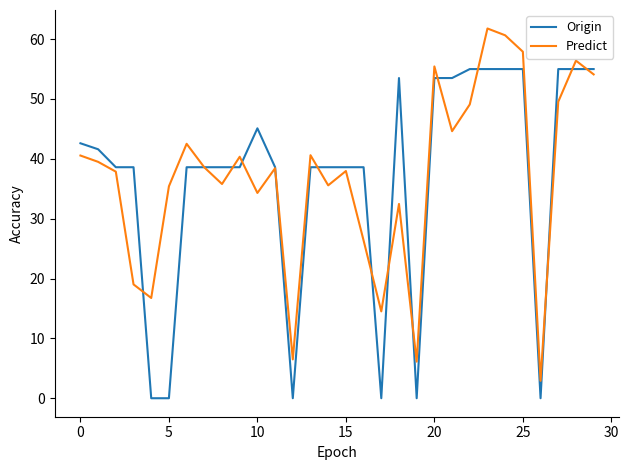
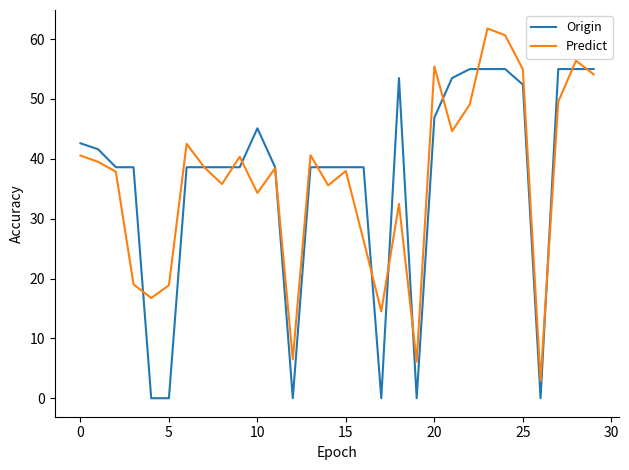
Predict, 5: 35 -> 19
Origin, 20: 54 -> 47
Origin, 25: 55 -> 52
Predict, 25: 58 -> 55
